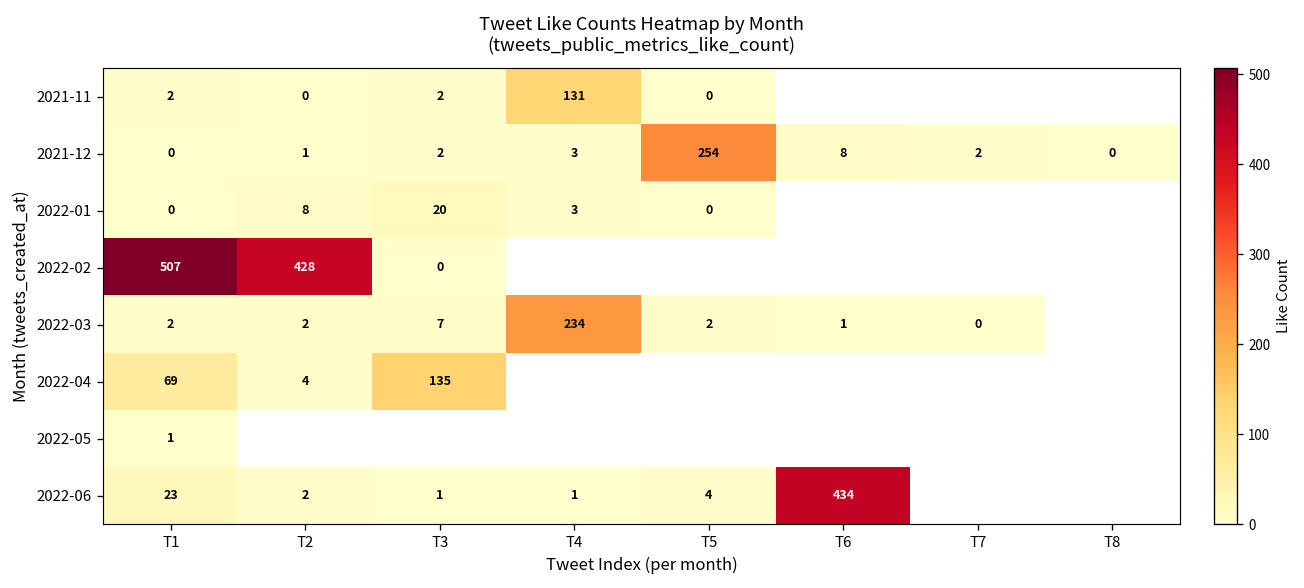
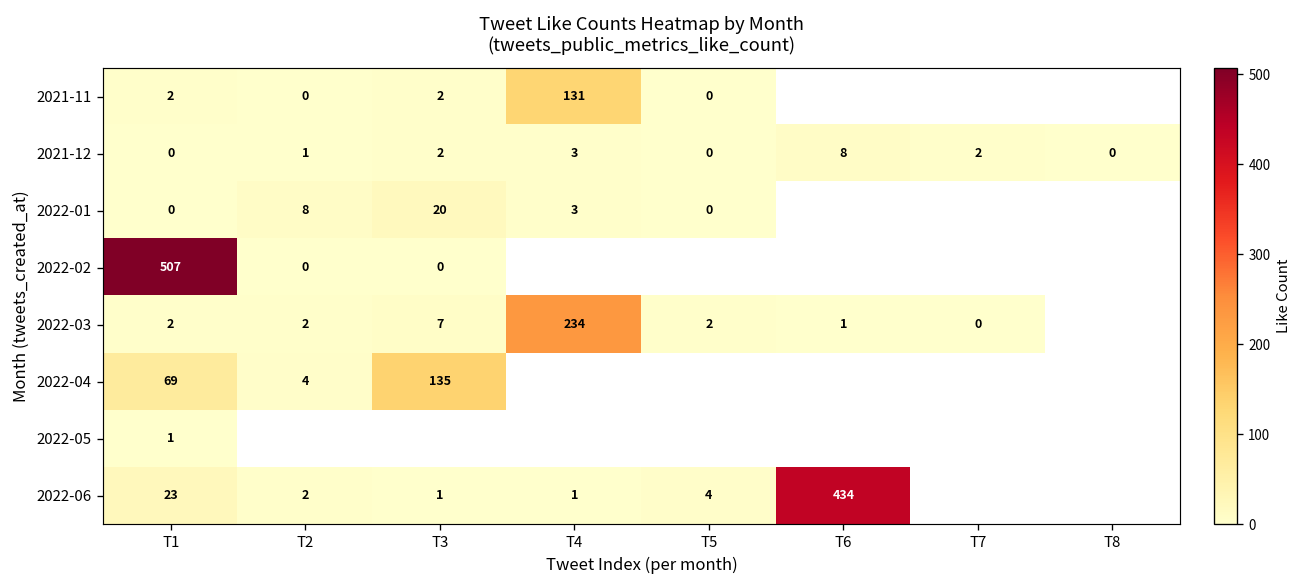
2021-12, T5: 254 -> 0
2022-02, T2: 428 -> 0
